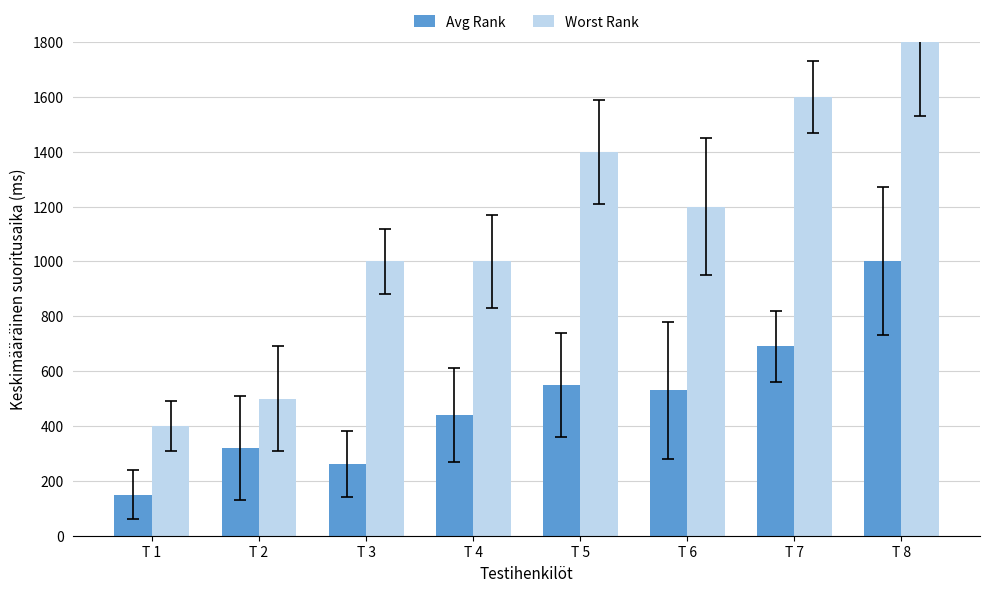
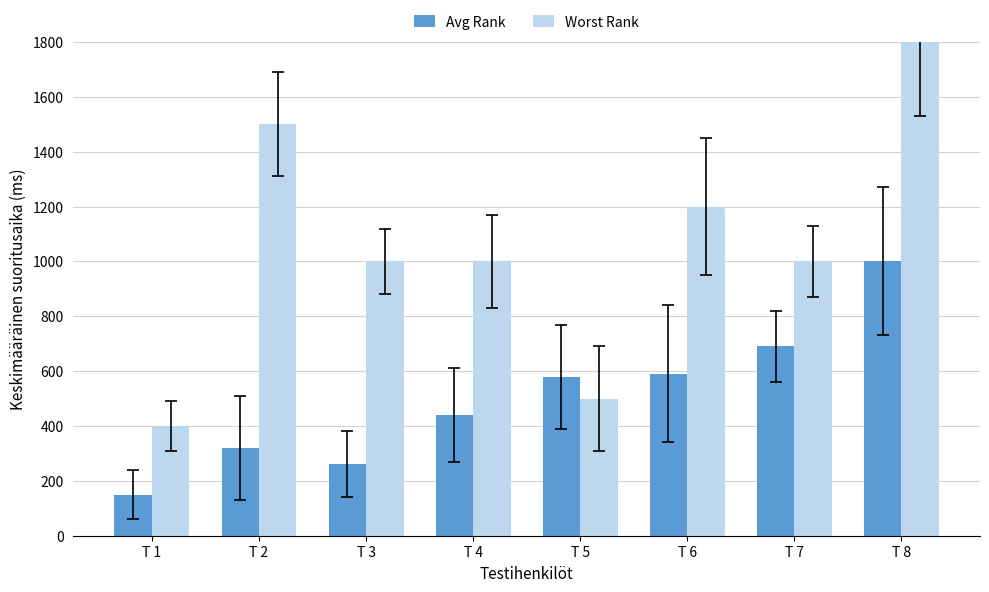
Worst Rank, T 2: 500 -> 1500
Avg Rank, T 5: 550 -> 580
Worst Rank, T 5: 1400 -> 500
Avg Rank, T 6: 530 -> 590
Worst Rank, T 7: 1600 -> 1000
